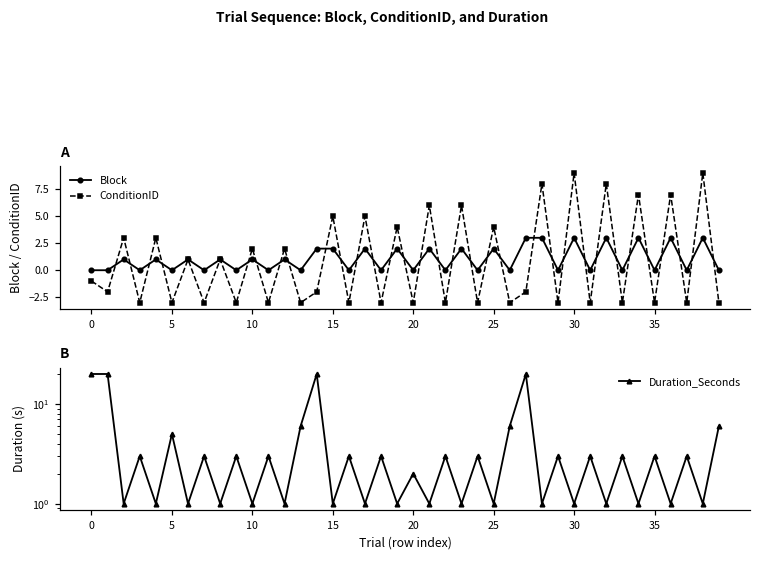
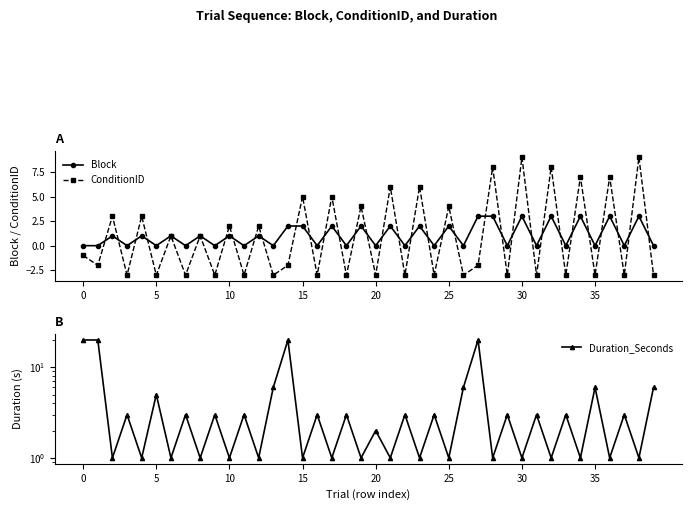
B, 35: 3 -> 6
